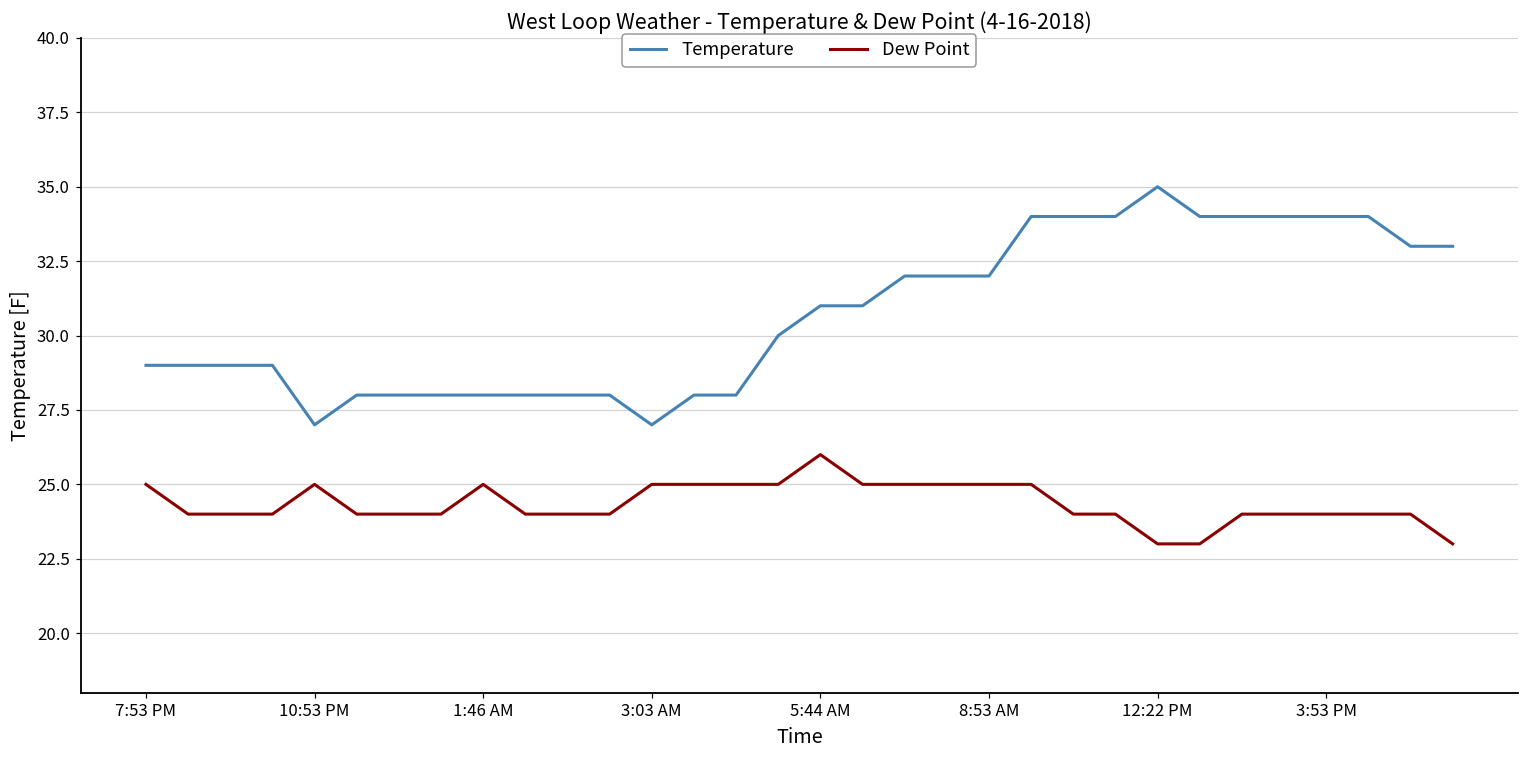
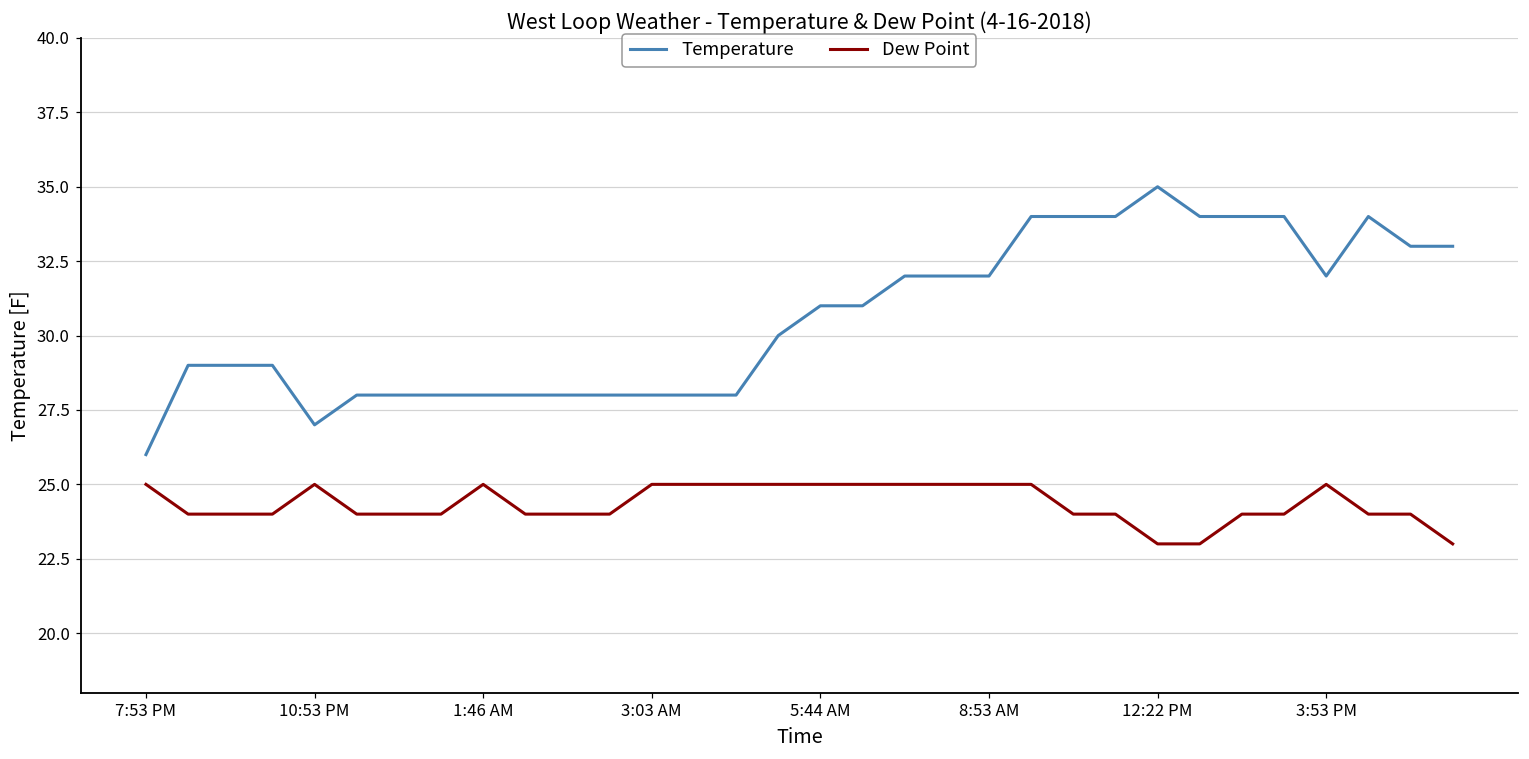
Temperature, 7:53 PM: 29 -> 26
Temperature, 3:03 AM: 27 -> 28
Dew Point, 5:44 AM: 26 -> 25
Temperature, 3:53 PM: 34 -> 32
Dew Point, 3:53 PM: 24 -> 25
